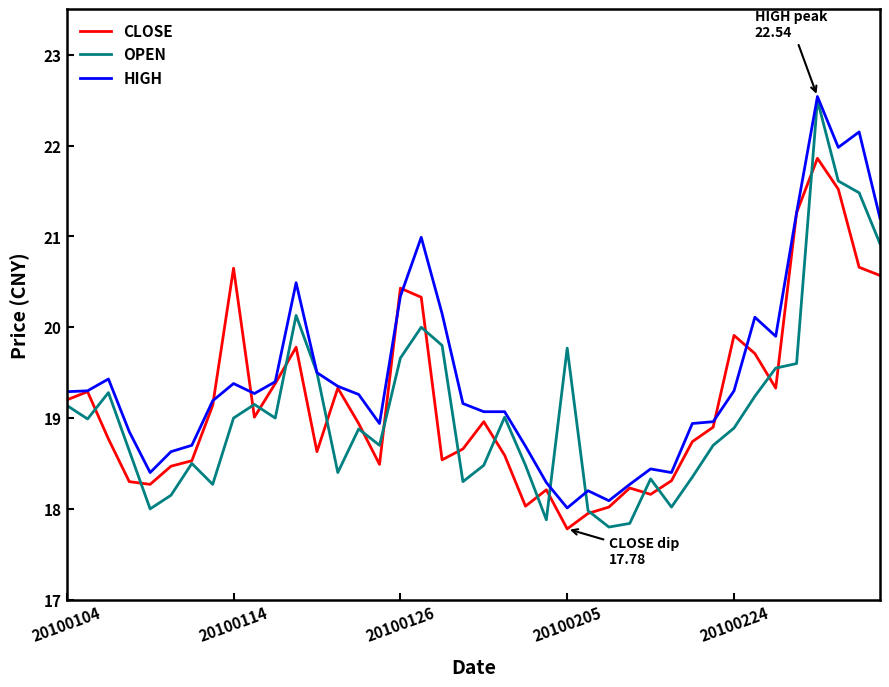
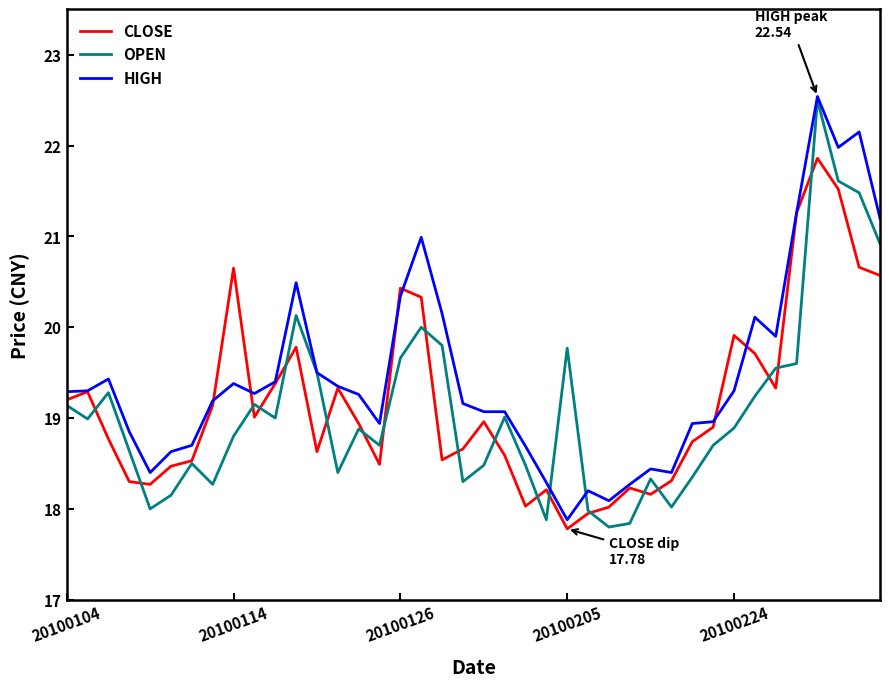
OPEN, 20100114: 19.0 -> 18.8
HIGH, 20100205: 18.0 -> 17.9
